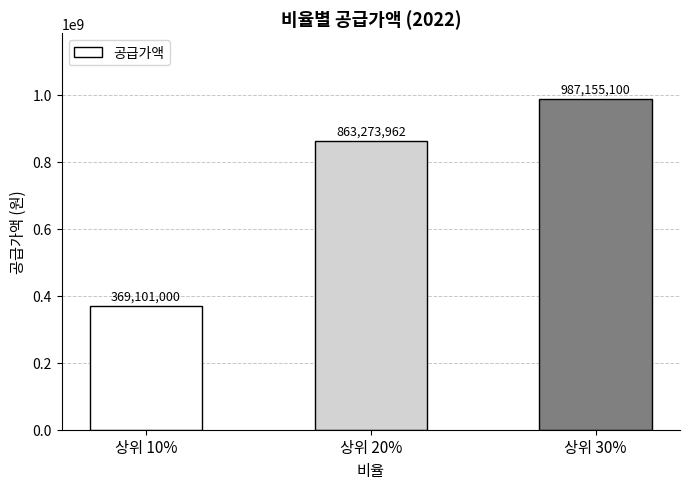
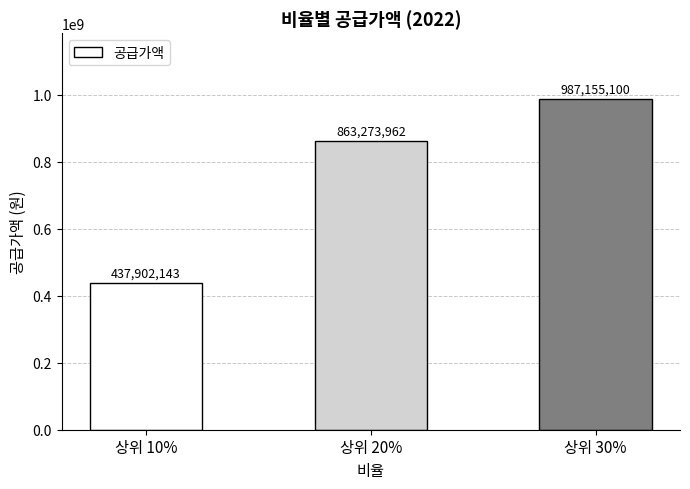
상위 10%: 369,101,000 -> 437,902,143
